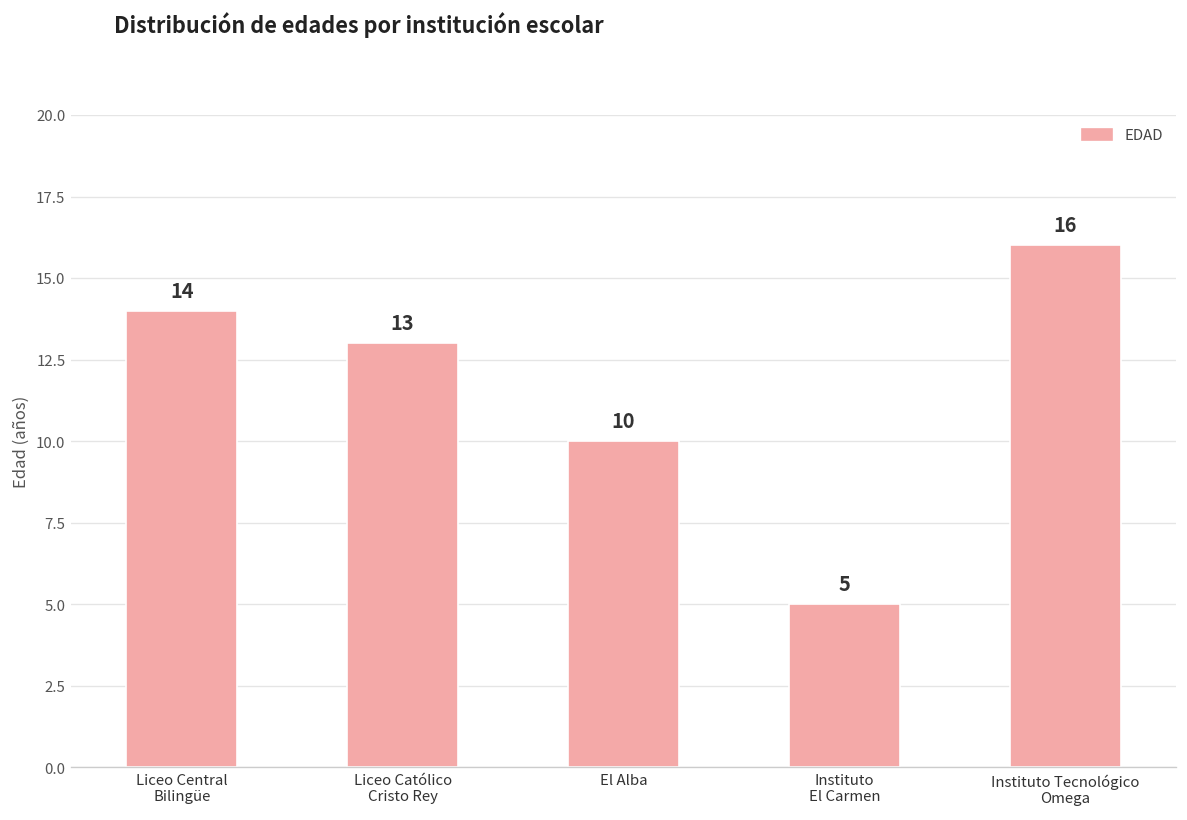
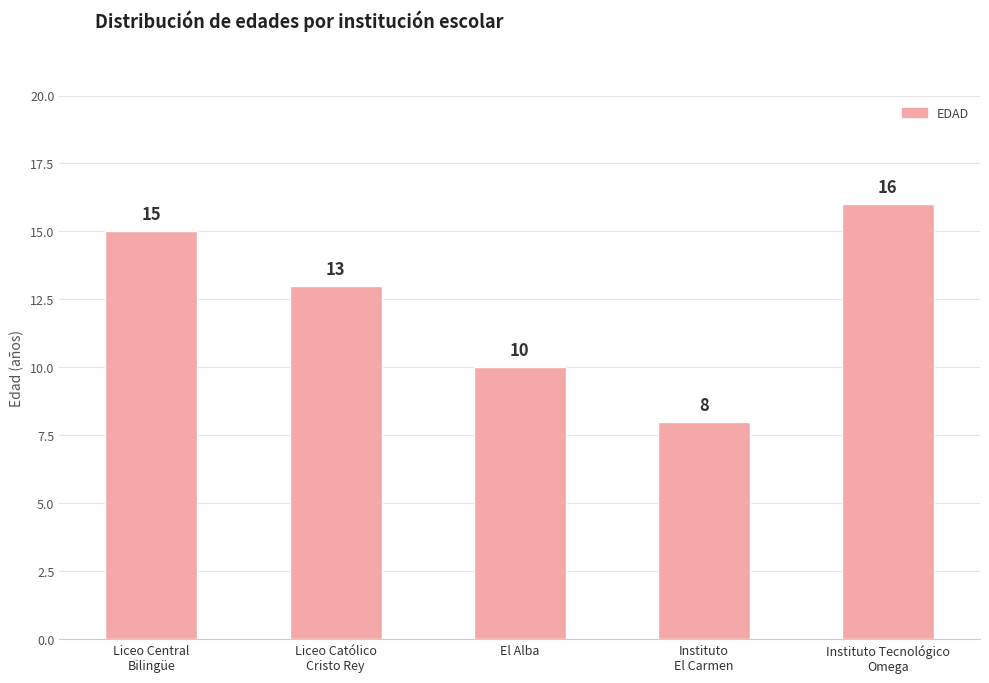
Liceo Central Bilingüe: 14 -> 15
Instituto El Carmen: 5 -> 8
